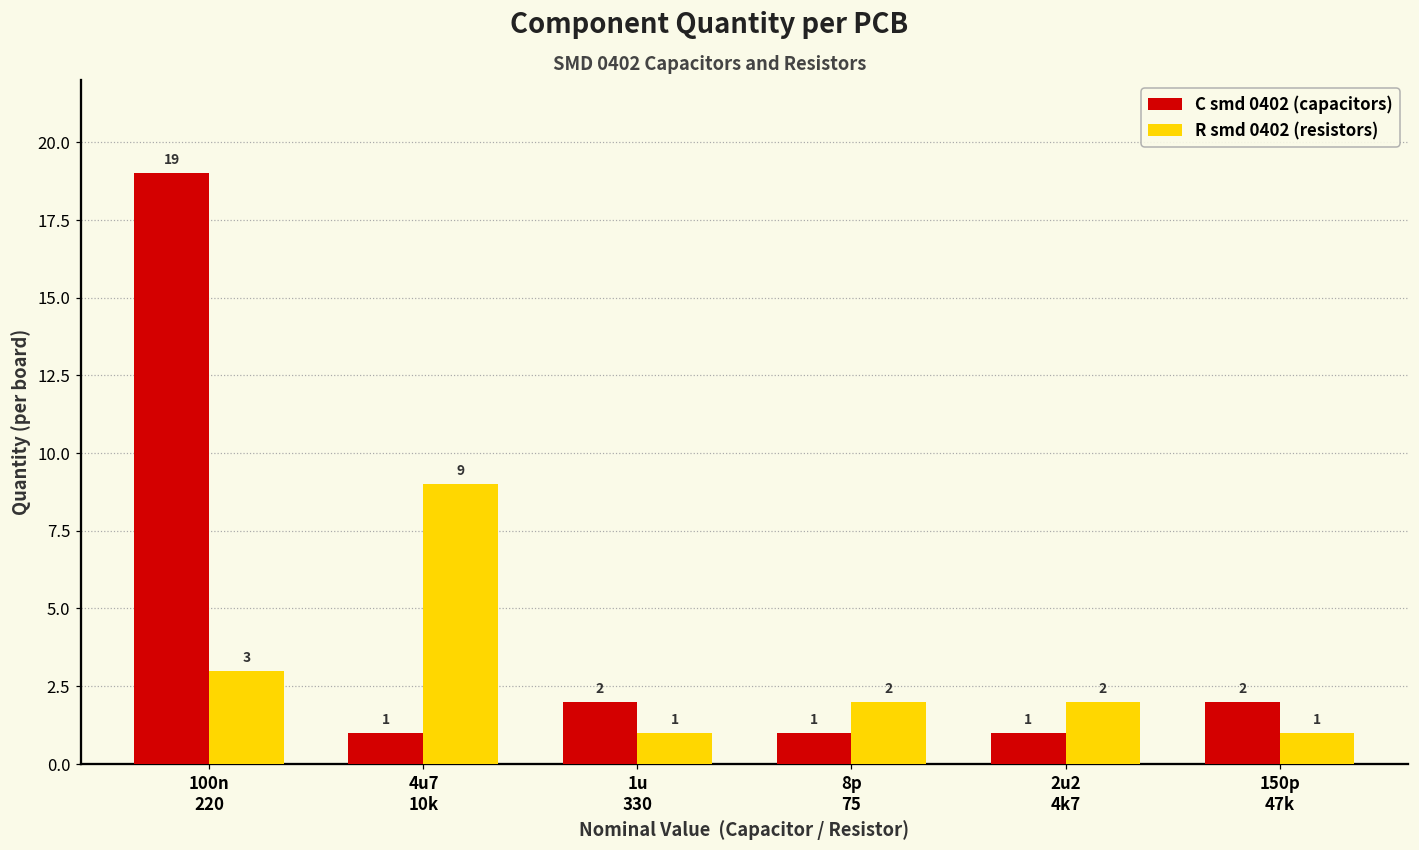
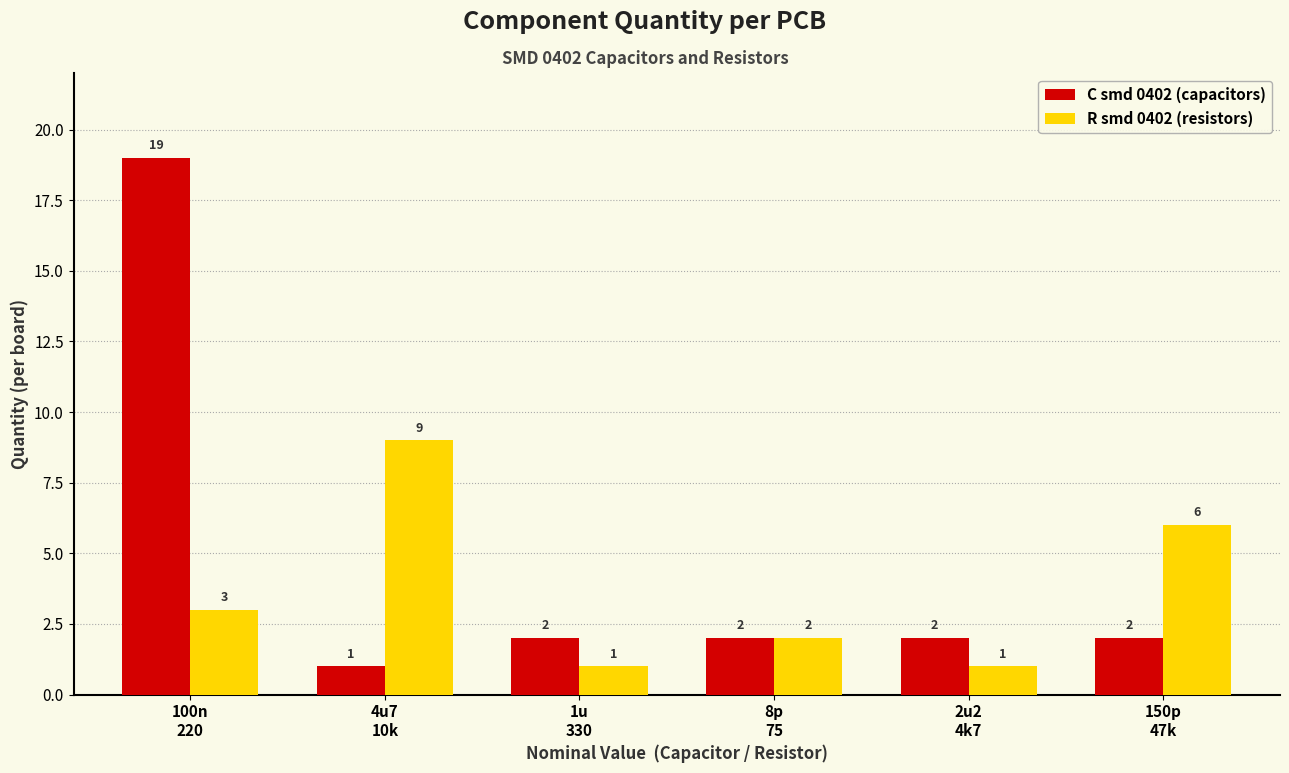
C smd 0402 (capacitors), 8p 75: 1 -> 2
C smd 0402 (capacitors), 2u2 4k7: 1 -> 2
R smd 0402 (resistors), 2u2 4k7: 2 -> 1
R smd 0402 (resistors), 150p 47k: 1 -> 6
